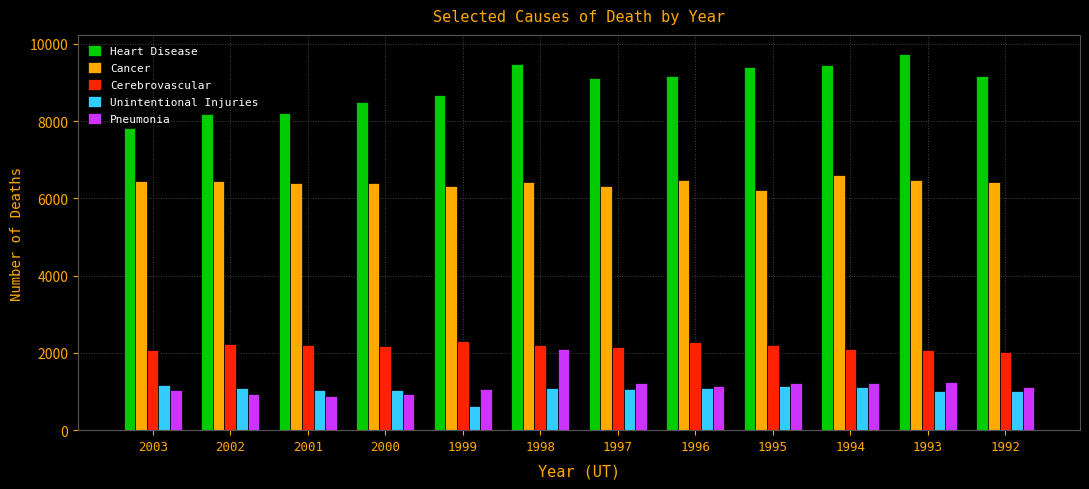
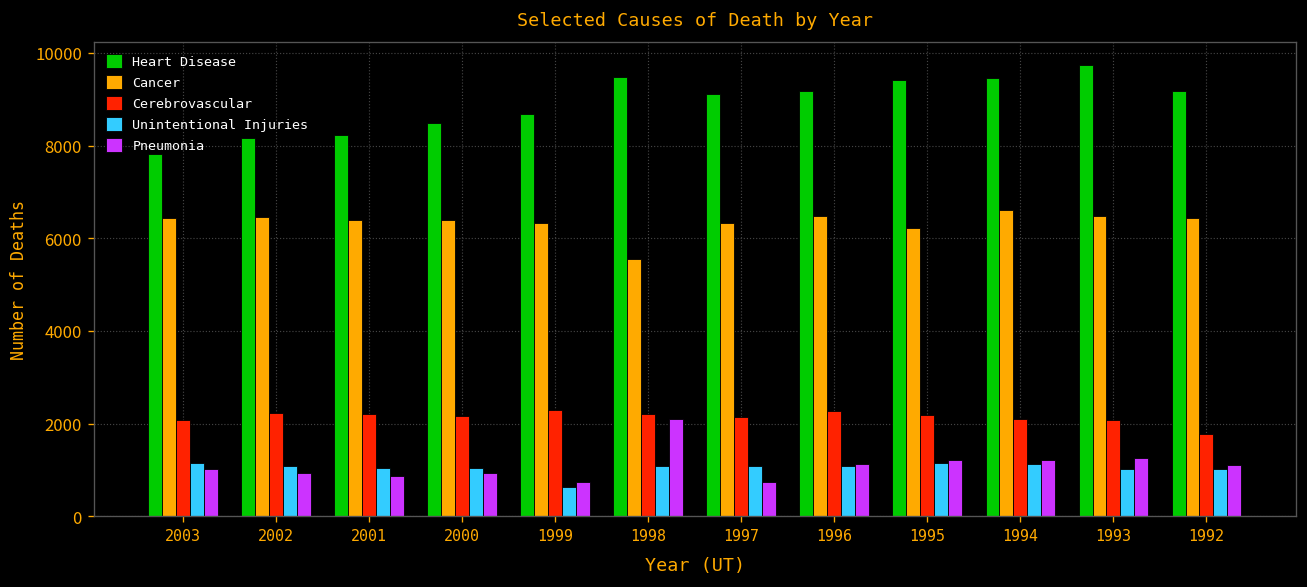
Pneumonia, 1999: 1100 -> 700
Cancer, 1998: 6400 -> 5600
Pneumonia, 1997: 1200 -> 700
Cerebrovascular, 1992: 2000 -> 1800
